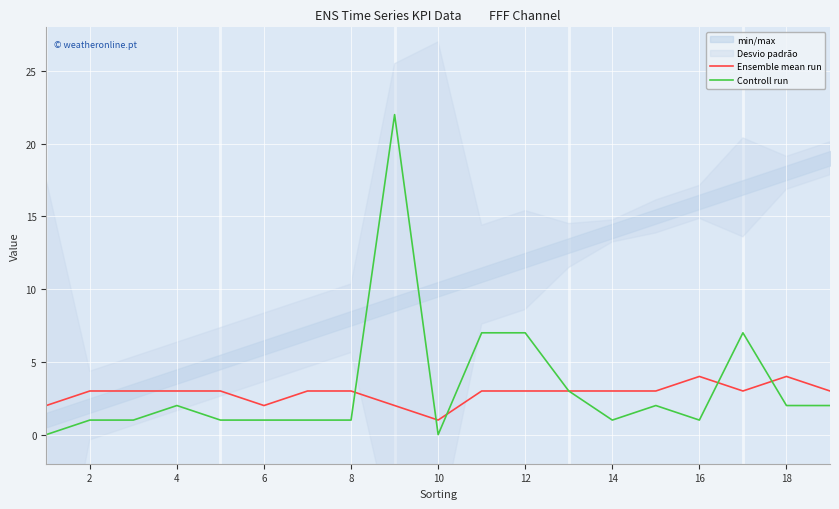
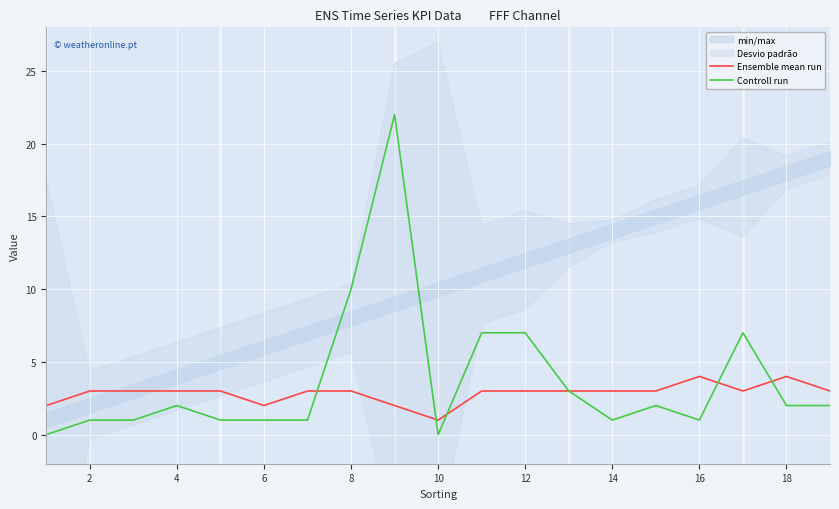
Controll run, 8: 1 -> 10
